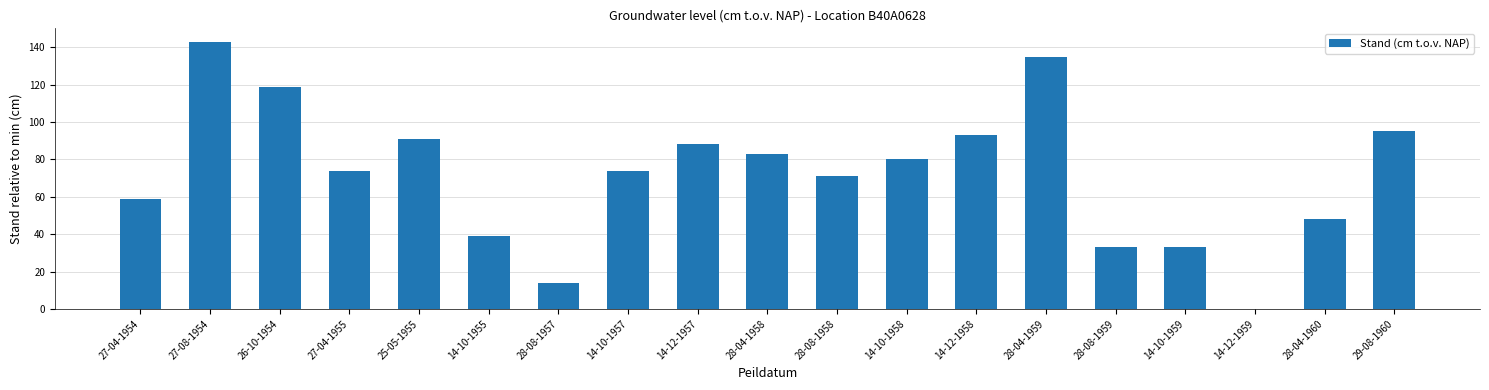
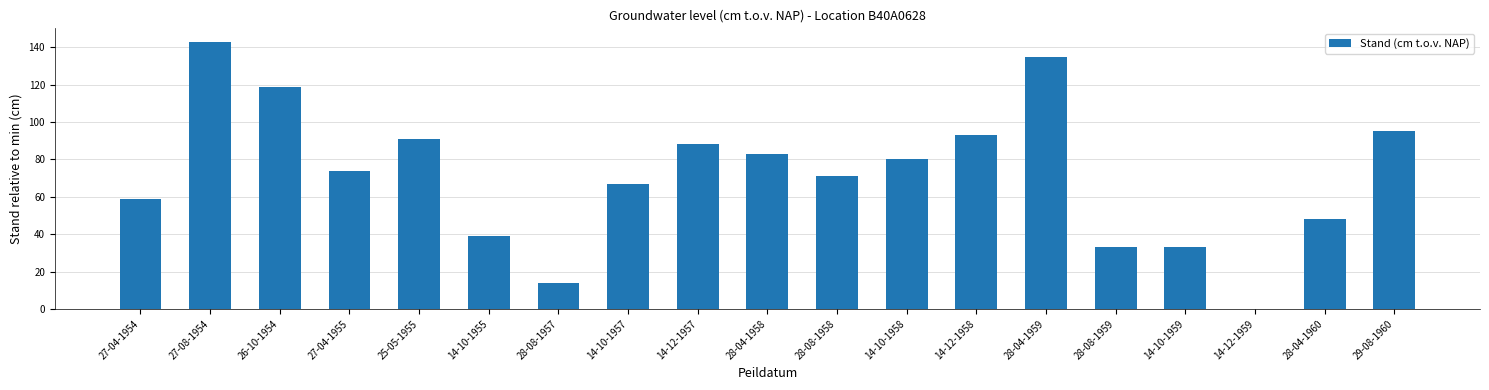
14-10-1957: 74 -> 67
